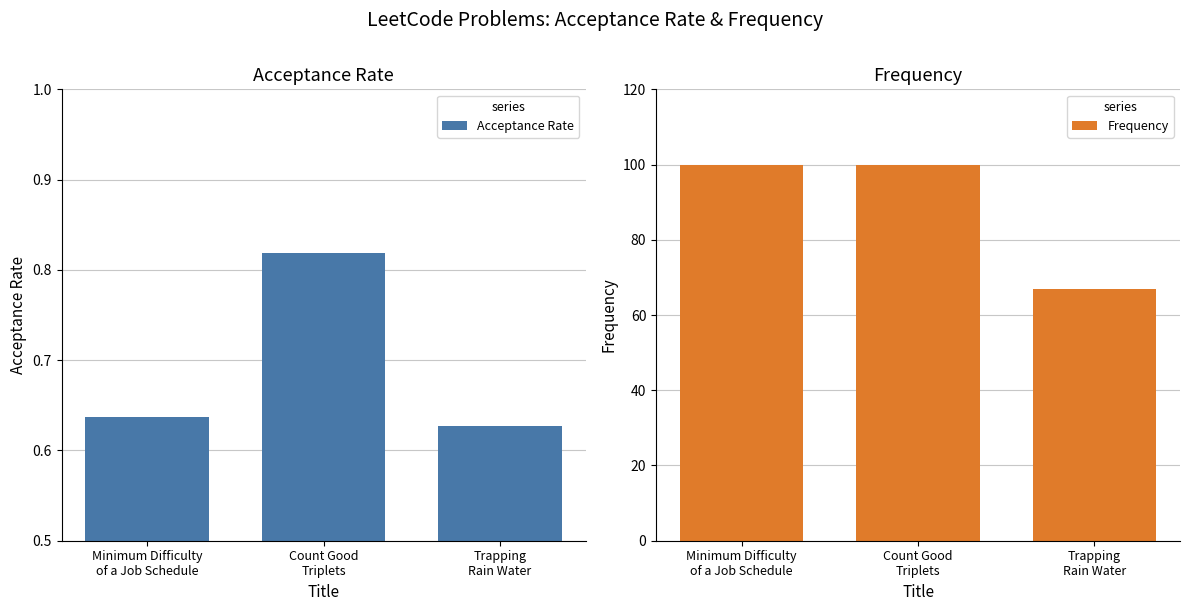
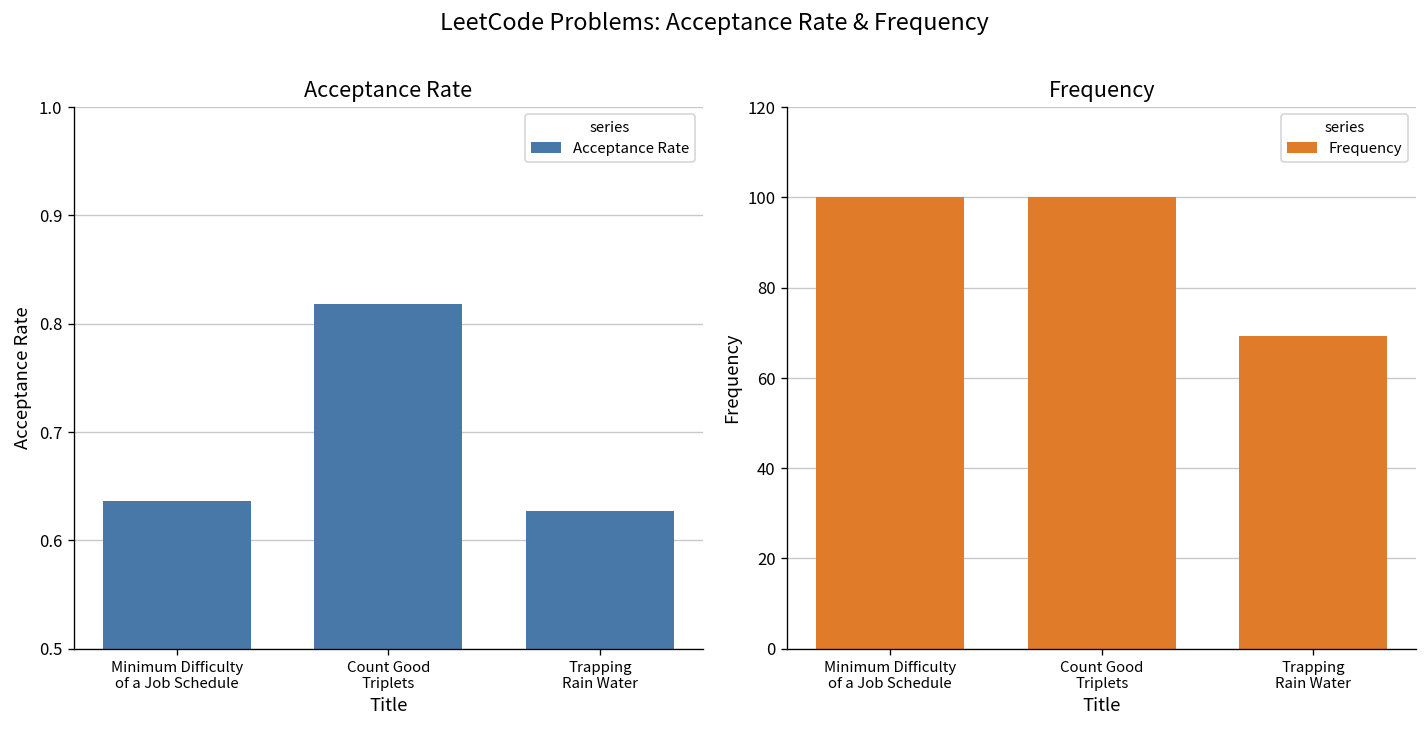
Frequency, Trapping Rain Water: 67 -> 69
